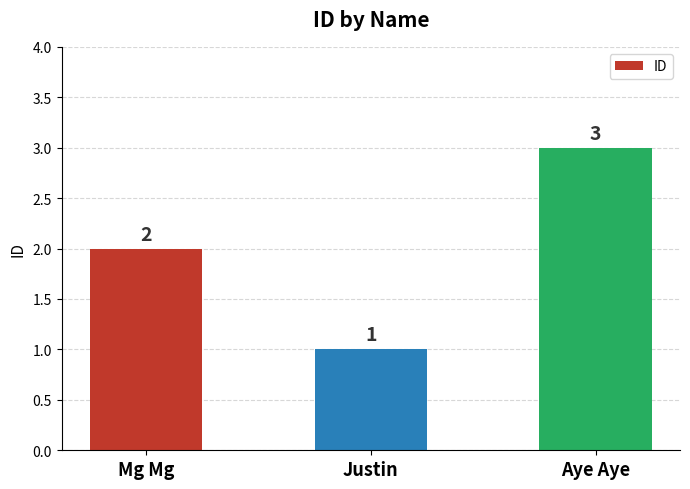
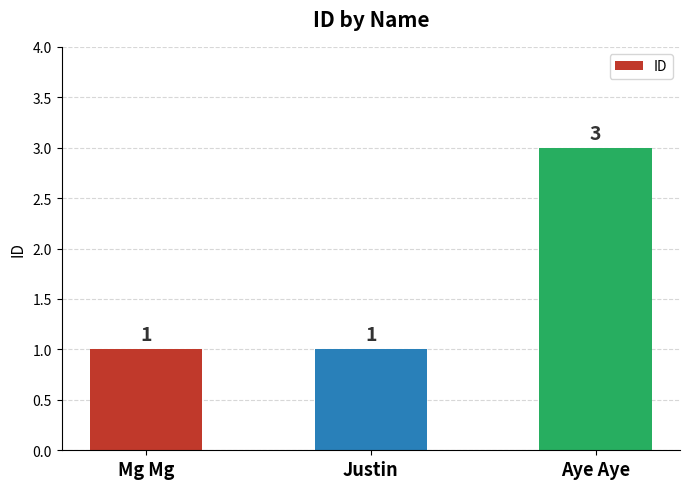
Mg Mg: 2 -> 1
